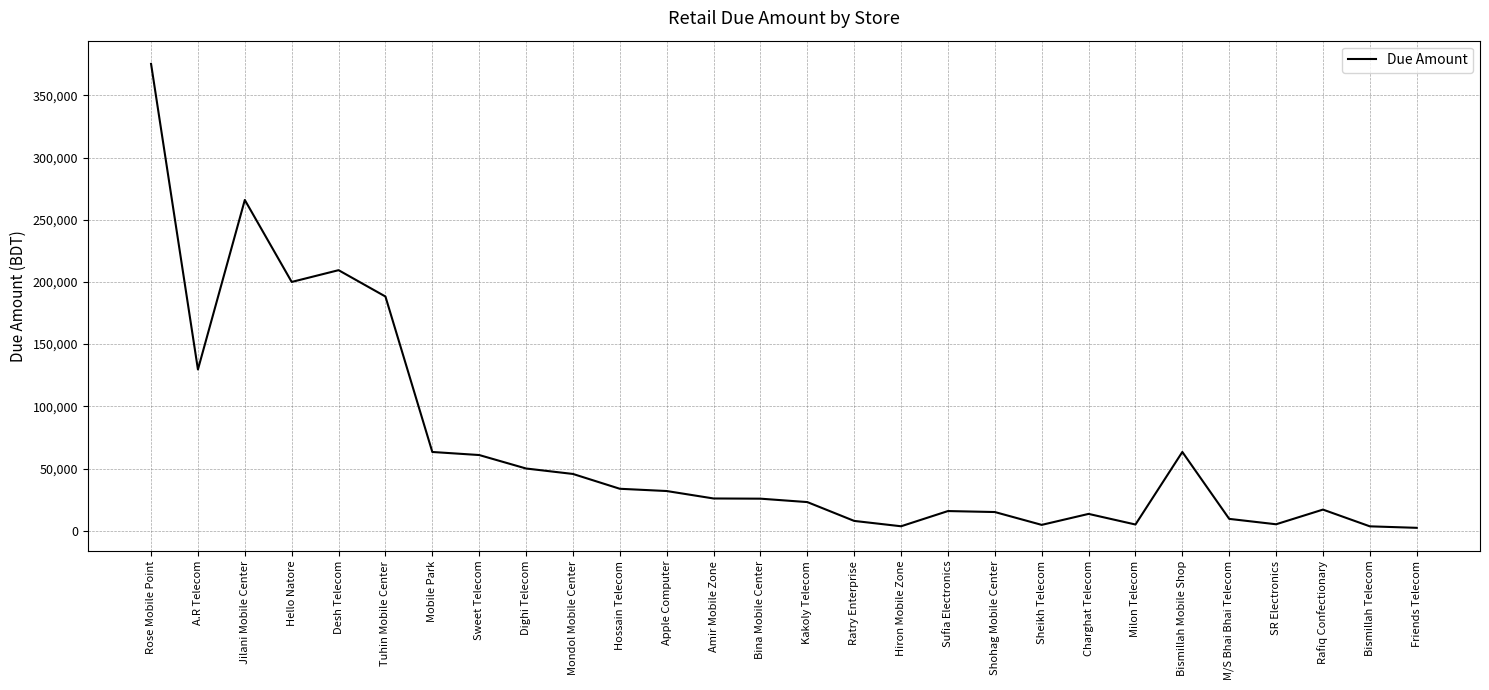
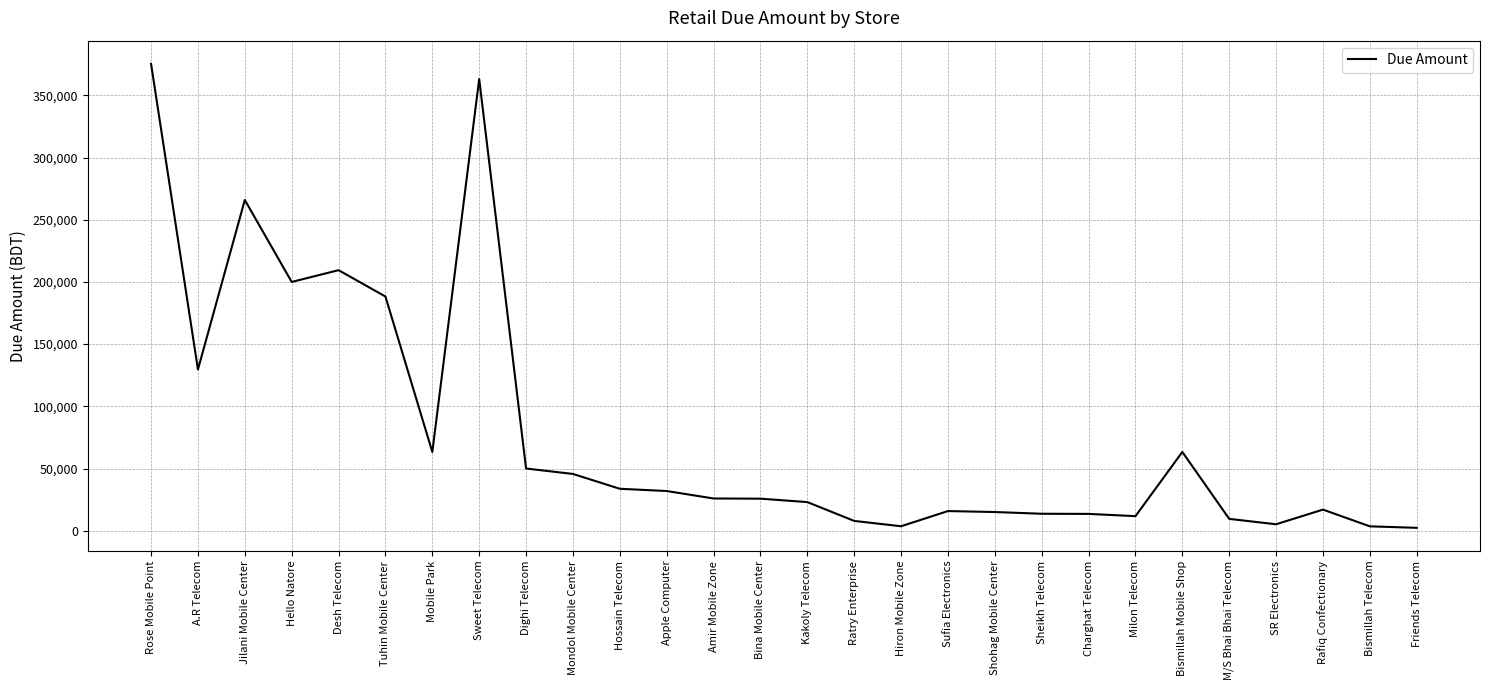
Sweet Telecom: 61,000 -> 363,000
Sheikh Telecom: 5,000 -> 14,000
Milon Telecom: 5,000 -> 12,000
